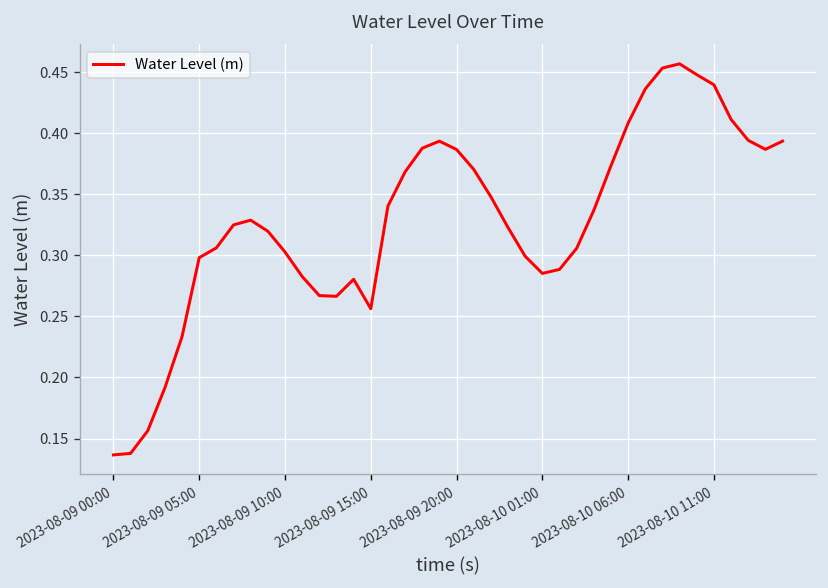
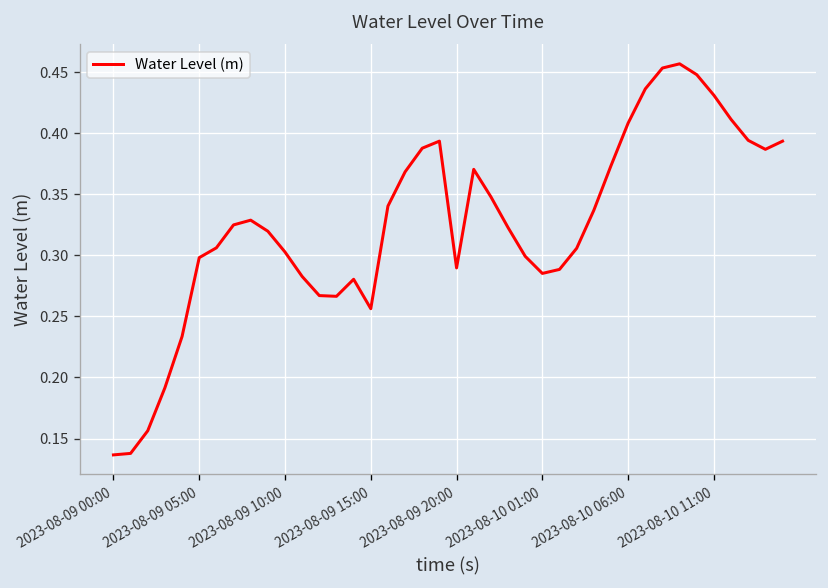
2023-08-09 20:00: 0.387 -> 0.290
2023-08-10 11:00: 0.440 -> 0.431
